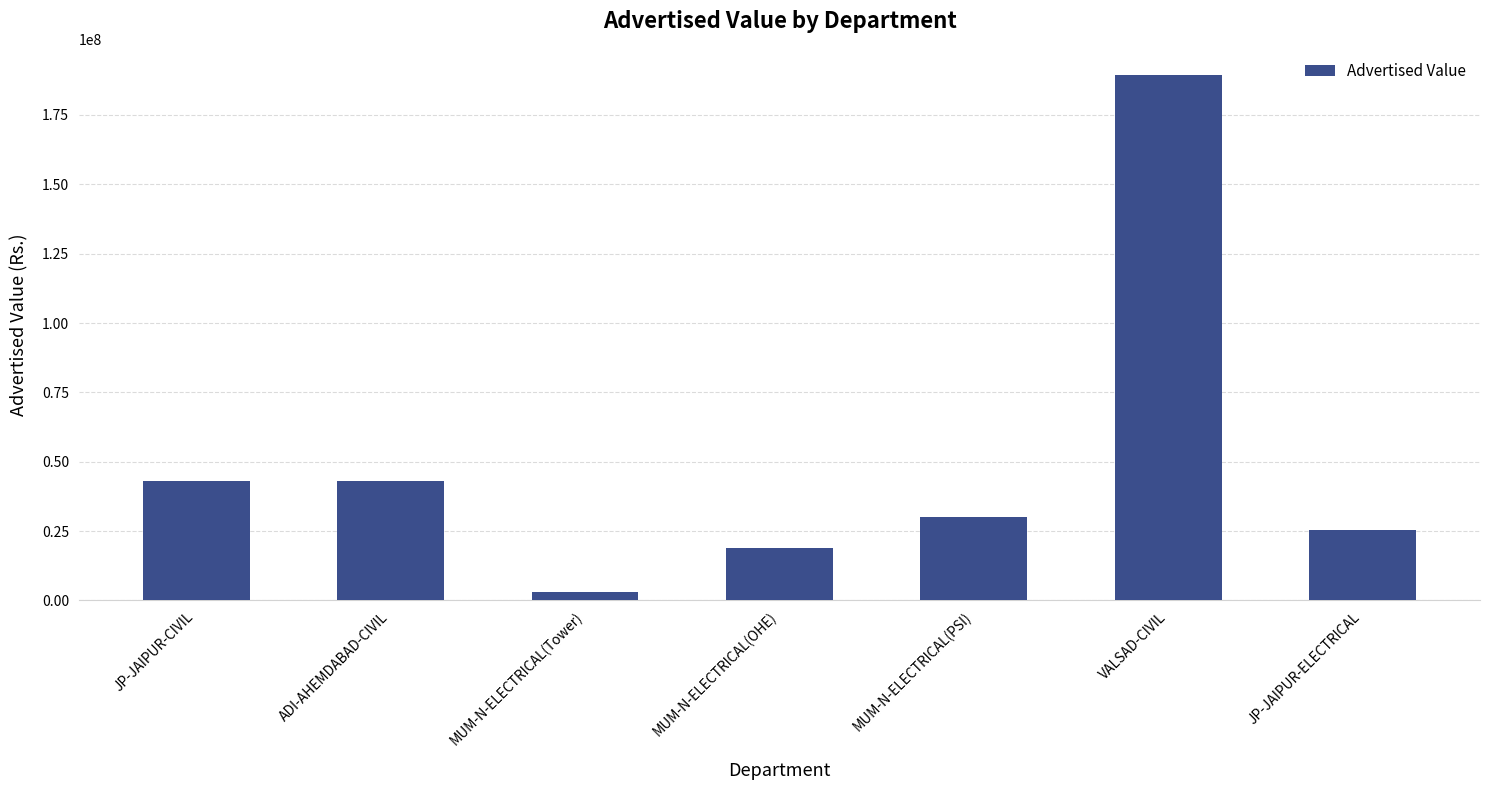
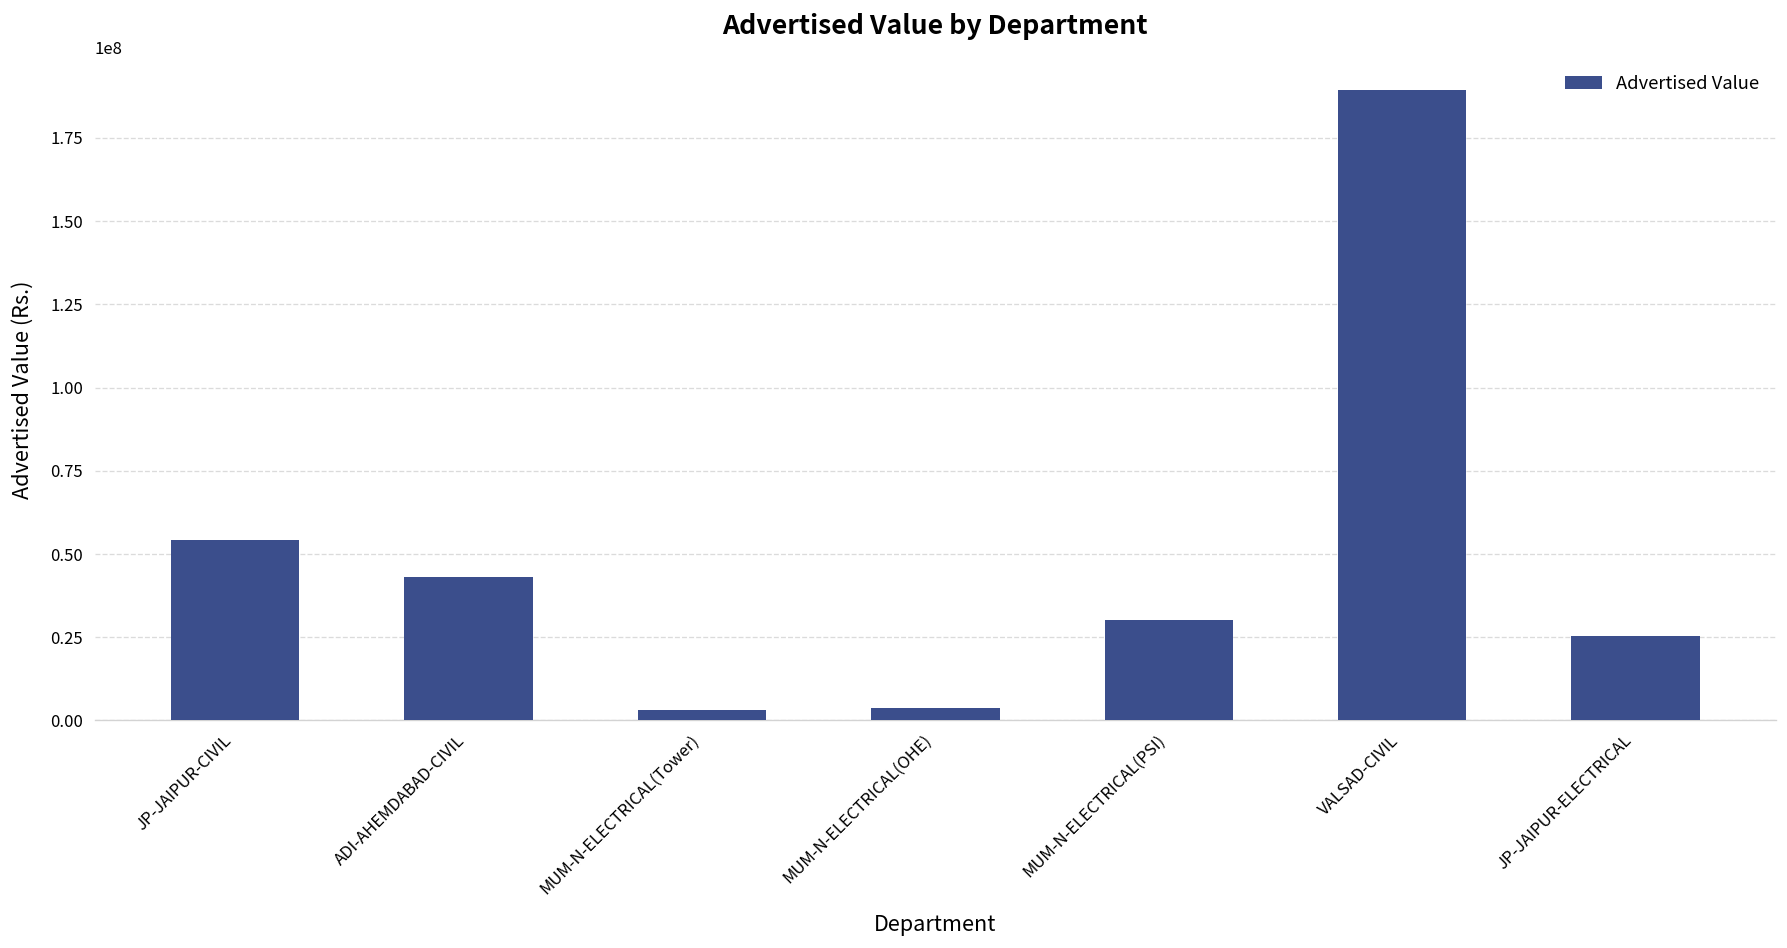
JP-JAIPUR-CIVIL: 43000000 -> 54000000
MUM-N-ELECTRICAL(OHE): 19000000 -> 4000000
